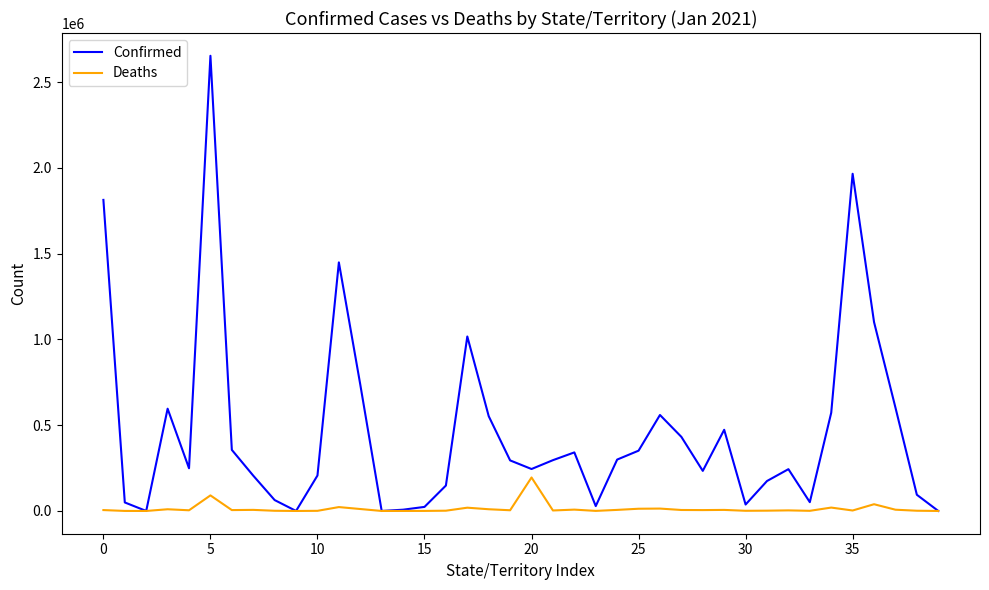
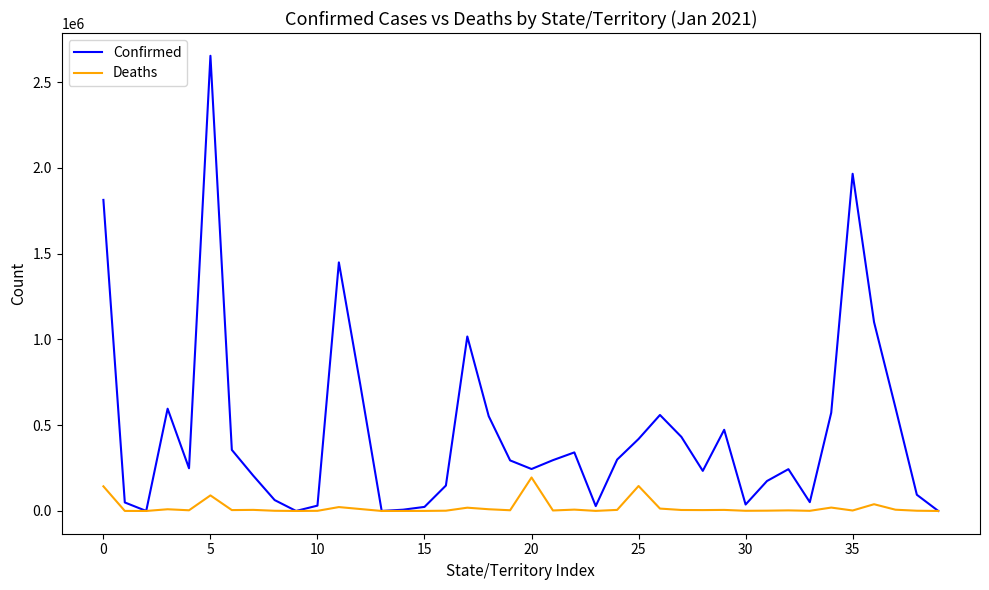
Deaths, 0: 10000 -> 140000
Confirmed, 10: 210000 -> 30000
Confirmed, 25: 350000 -> 420000
Deaths, 25: 10000 -> 150000
